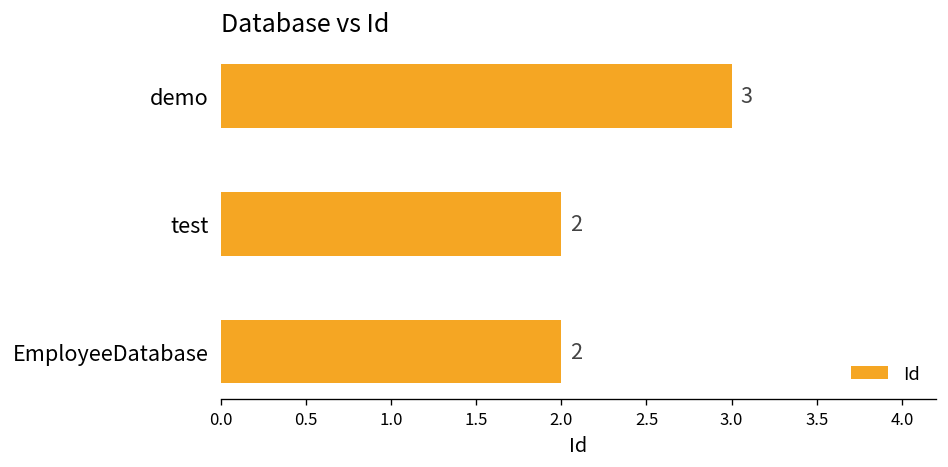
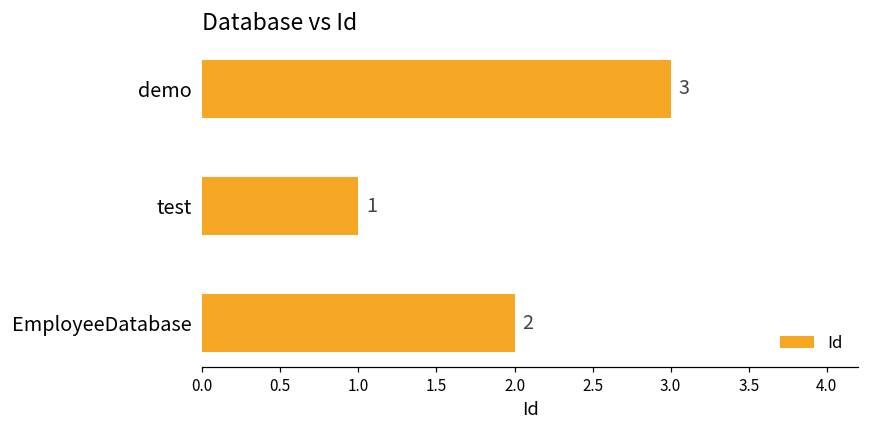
Id, test: 2 -> 1
